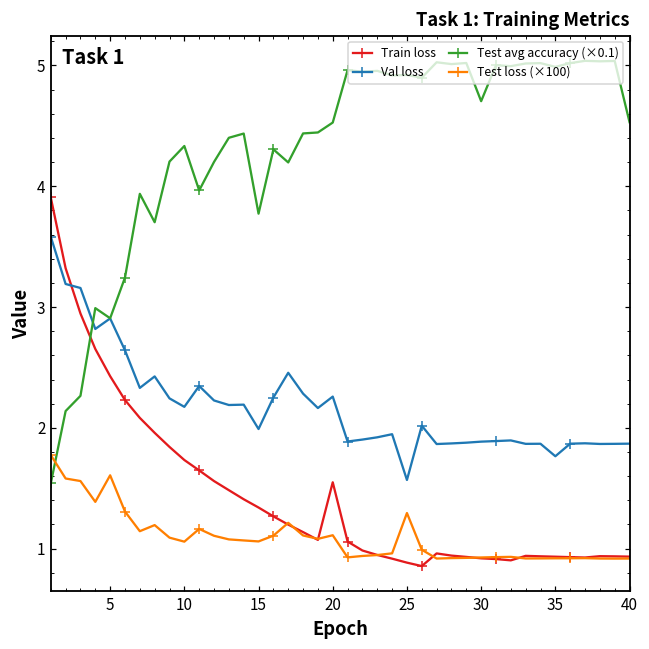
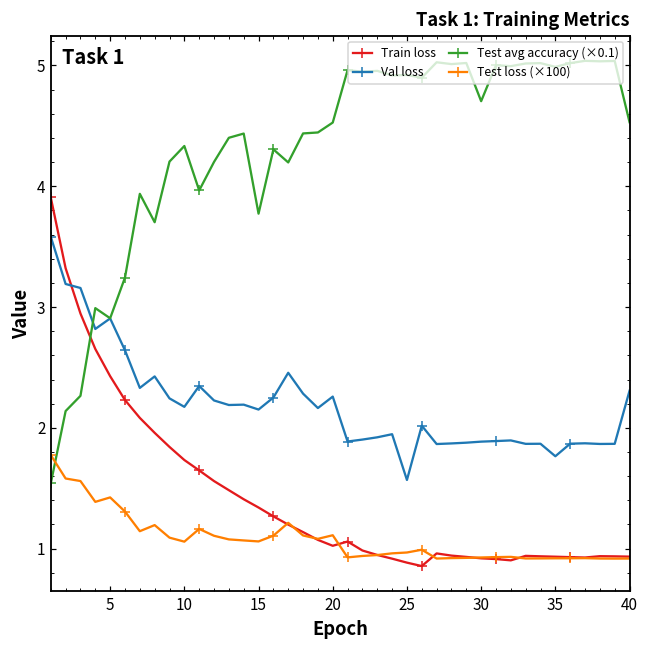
Test loss (×100), 5: 1.61 -> 1.42
Val loss, 15: 1.99 -> 2.15
Train loss, 20: 1.55 -> 1.02
Test loss (×100), 25: 1.29 -> 0.97
Val loss, 40: 1.87 -> 2.31
